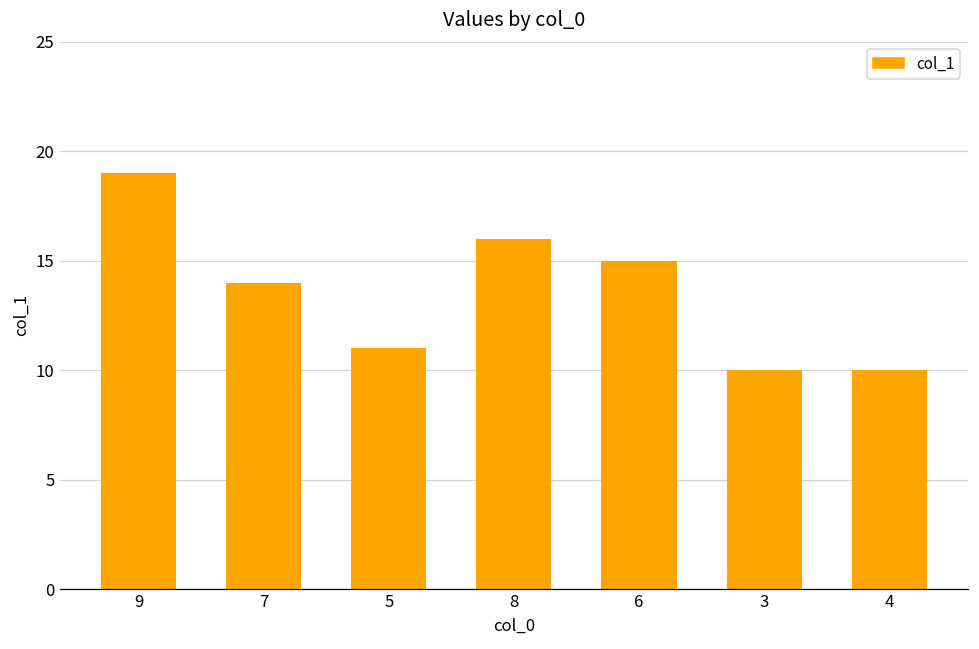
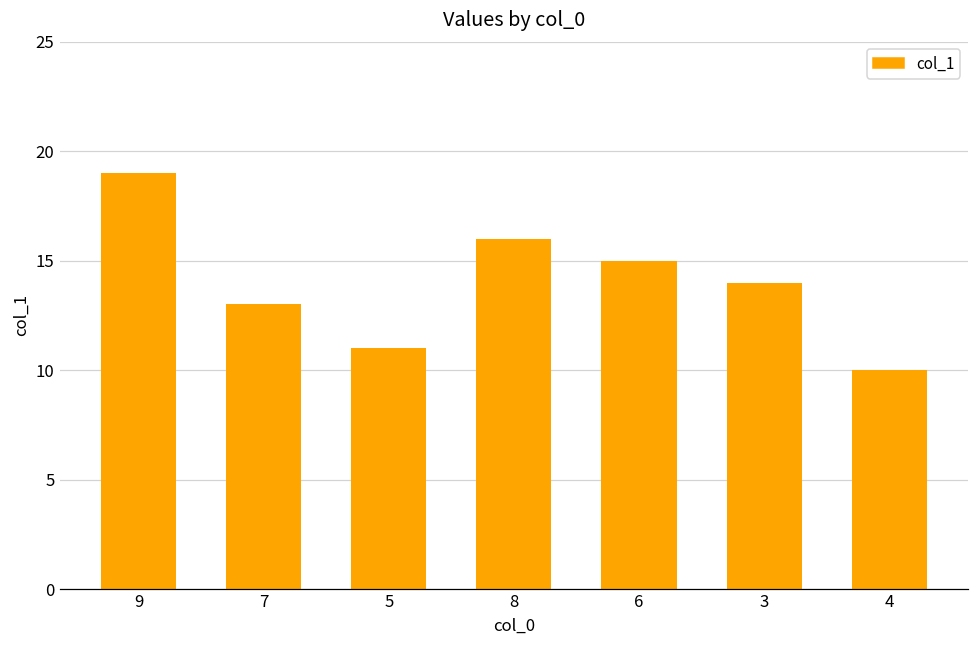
7: 14 -> 13
3: 10 -> 14
